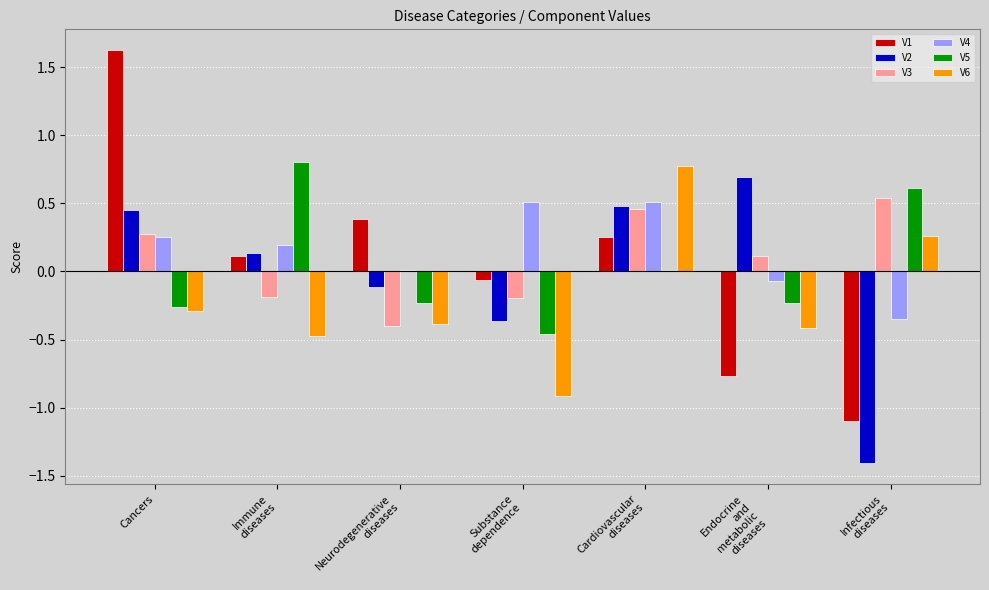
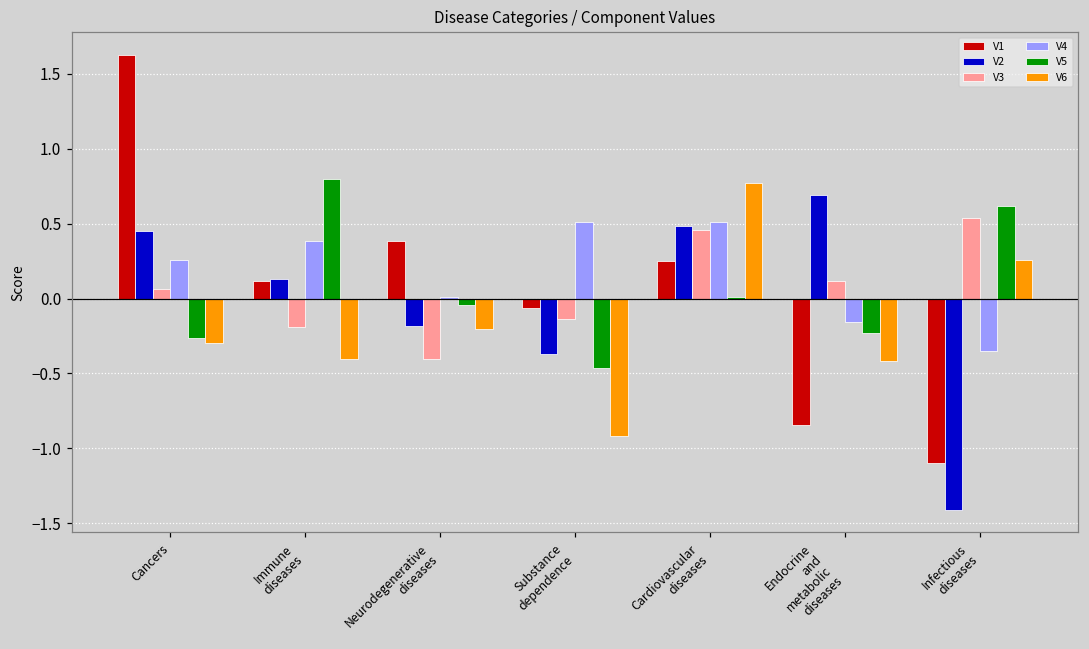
V3, Cancers: 0.28 -> 0.07
V4, Immune diseases: 0.19 -> 0.38
V6, Immune diseases: -0.47 -> -0.40
V2, Neurodegenerative diseases: -0.12 -> -0.19
V5, Neurodegenerative diseases: -0.23 -> -0.04
V6, Neurodegenerative diseases: -0.38 -> -0.20
V3, Substance dependence: -0.20 -> -0.14
V1, Endocrine and metabolic diseases: -0.77 -> -0.84
V4, Endocrine and metabolic diseases: -0.07 -> -0.16
